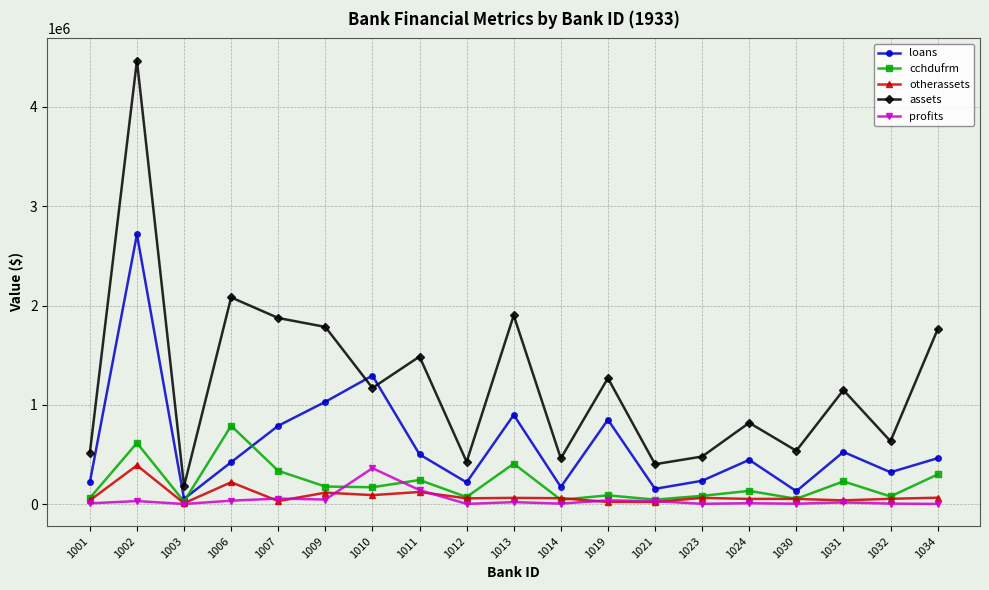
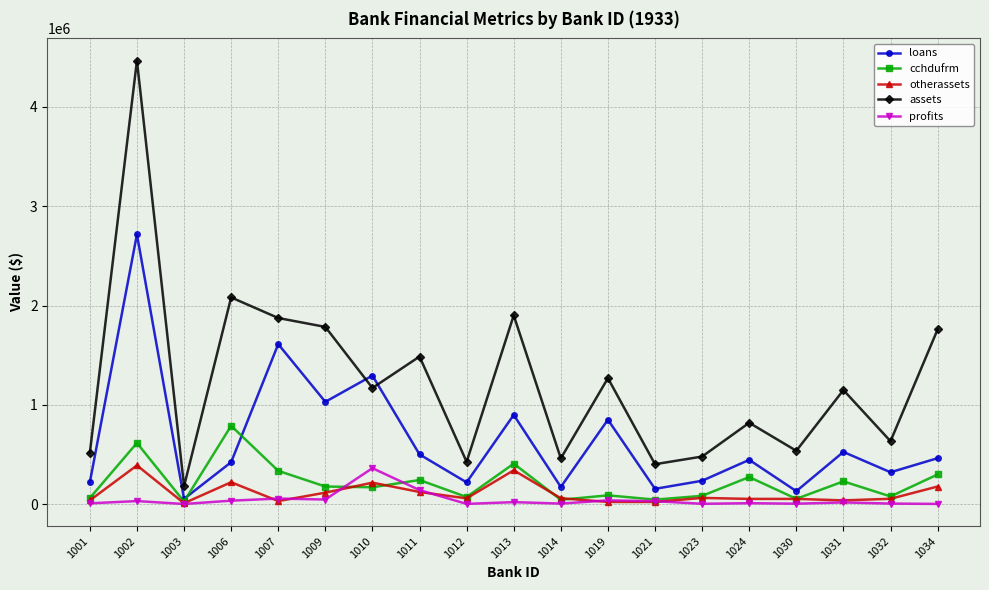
loans, 1007: 800000 -> 1600000
otherassets, 1010: 100000 -> 200000
otherassets, 1013: 100000 -> 300000
cchdufrm, 1024: 100000 -> 300000
otherassets, 1034: 100000 -> 200000
